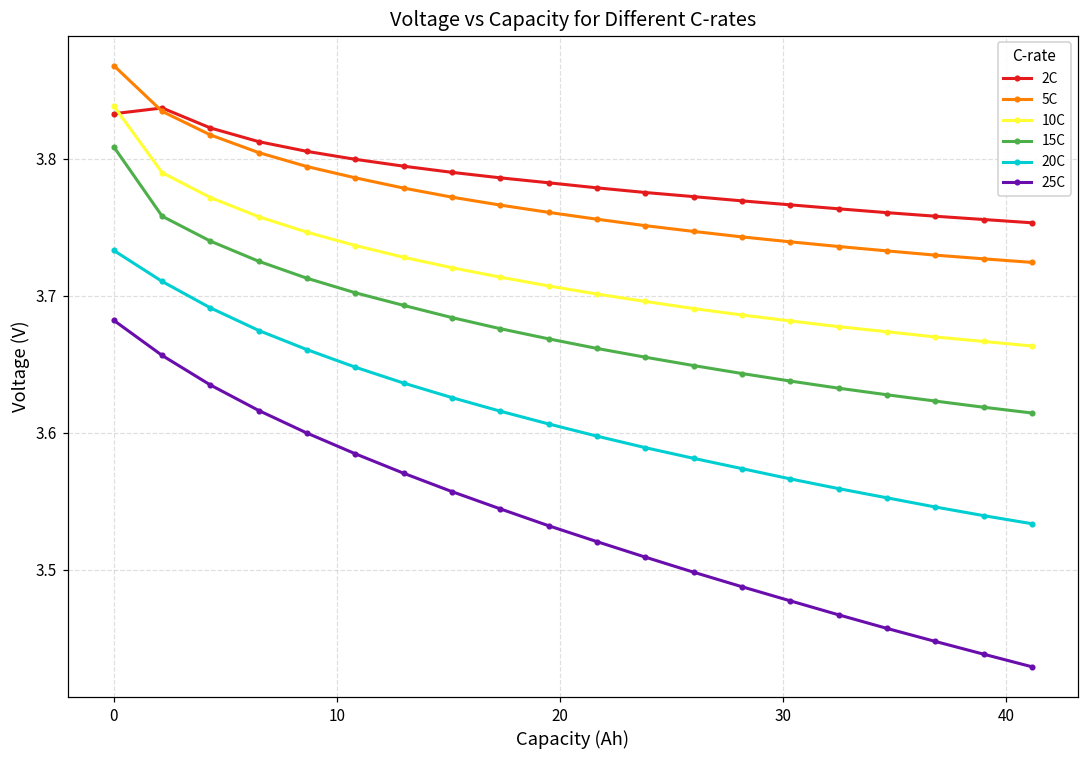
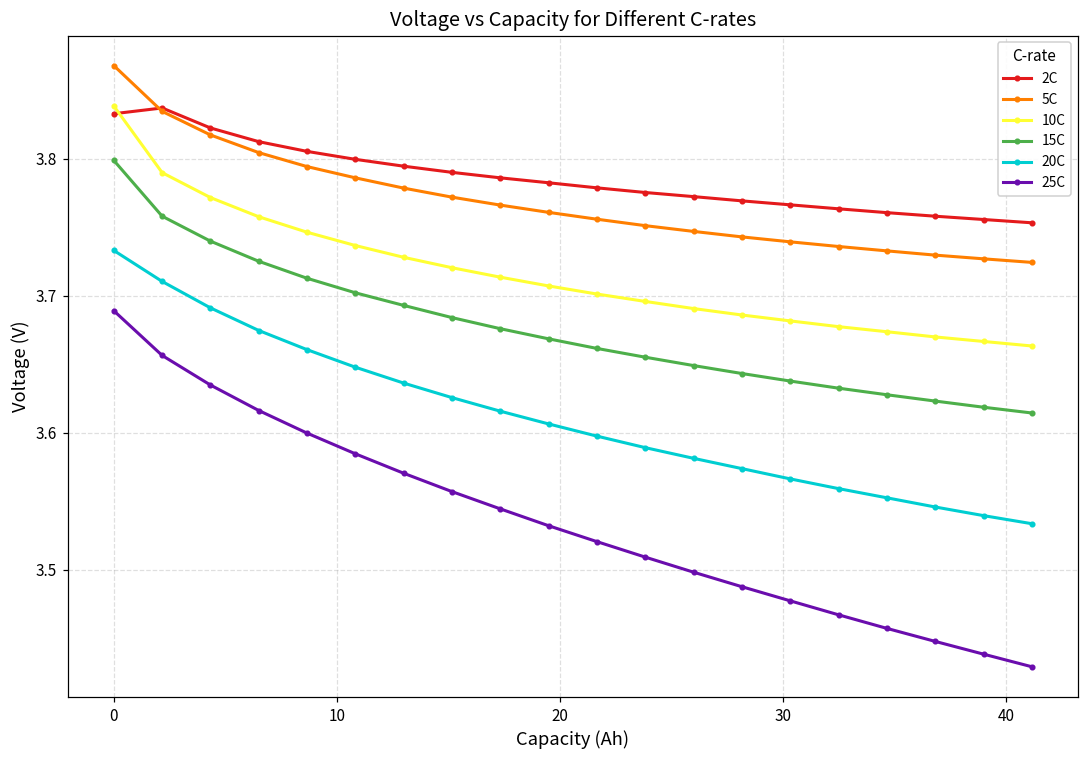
15C, 0: 3.809 -> 3.799
25C, 0: 3.682 -> 3.689
